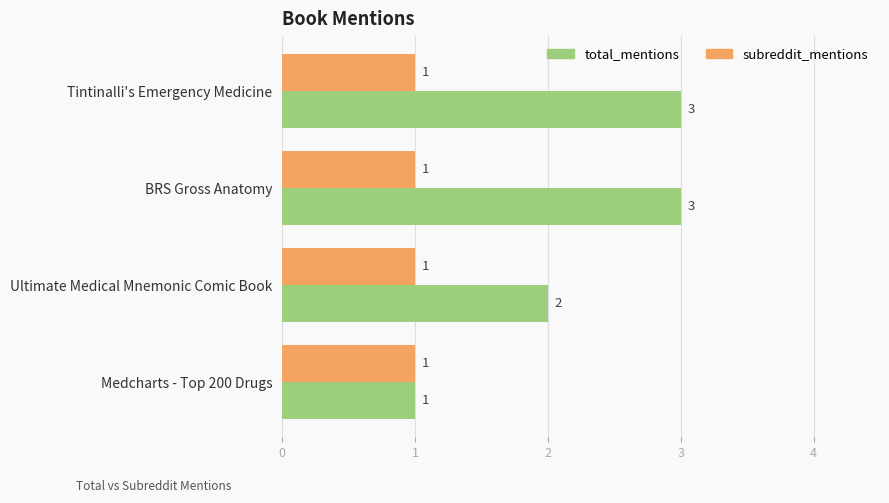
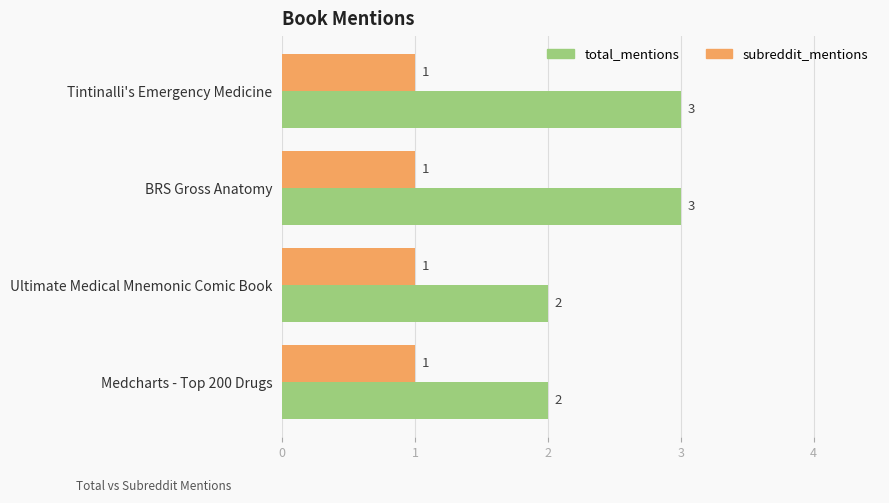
total_mentions, Medcharts - Top 200 Drugs: 1 -> 2
